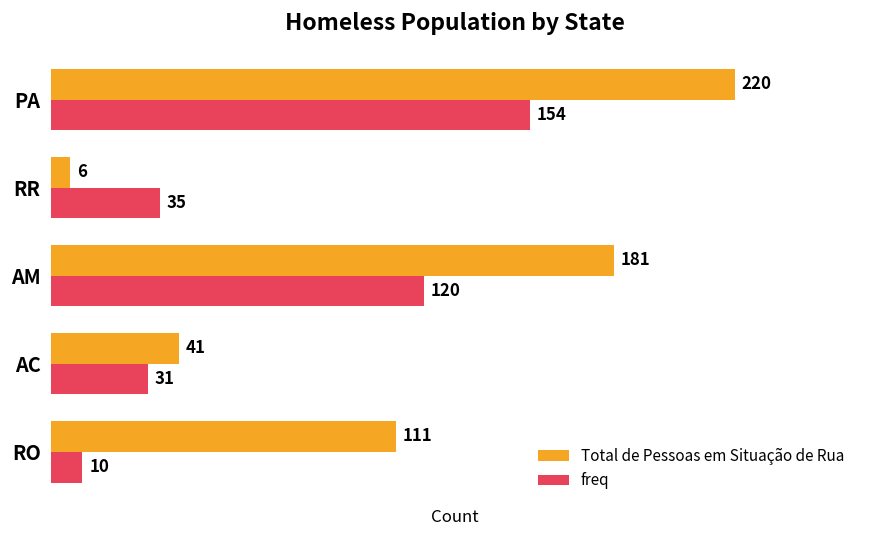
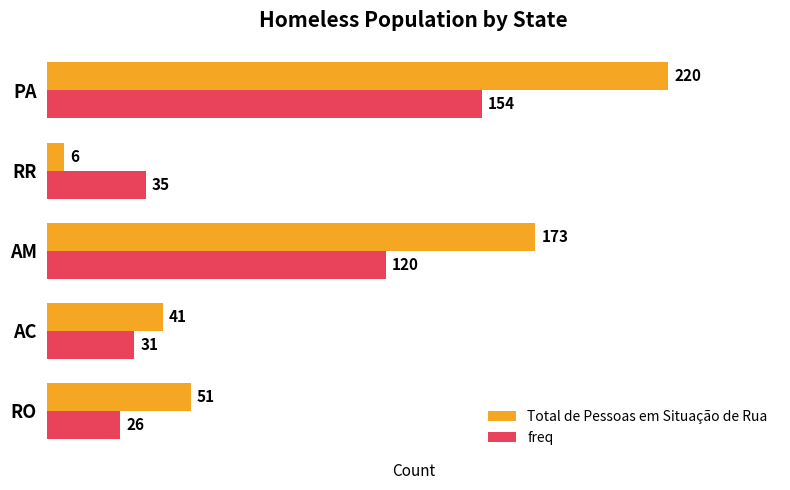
Total de Pessoas em Situação de Rua, AM: 181 -> 173
Total de Pessoas em Situação de Rua, RO: 111 -> 51
freq, RO: 10 -> 26
